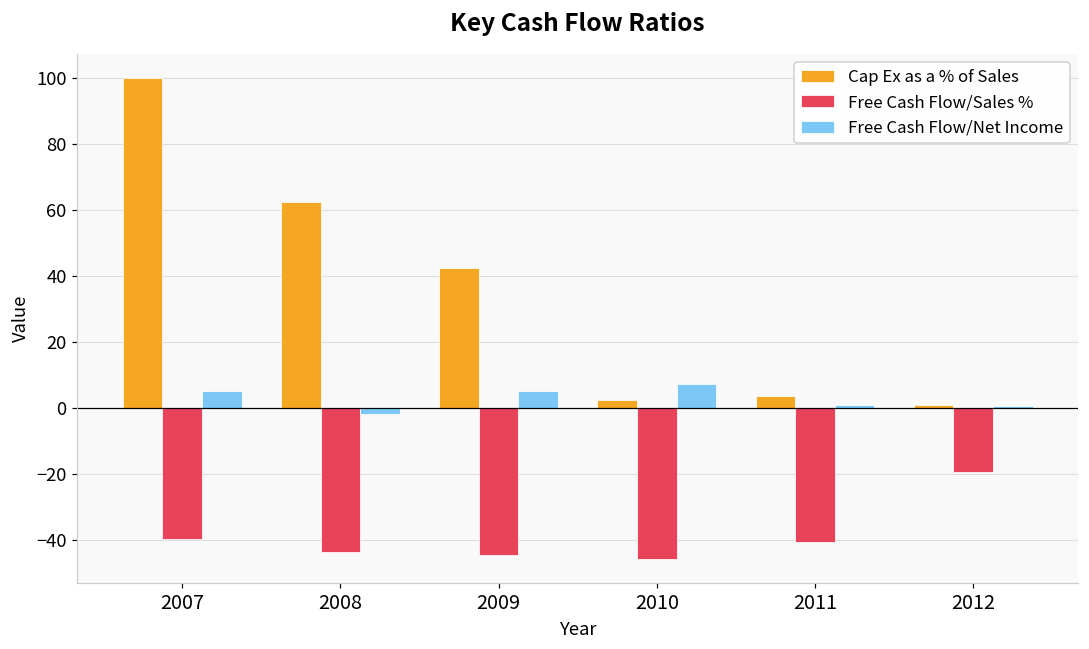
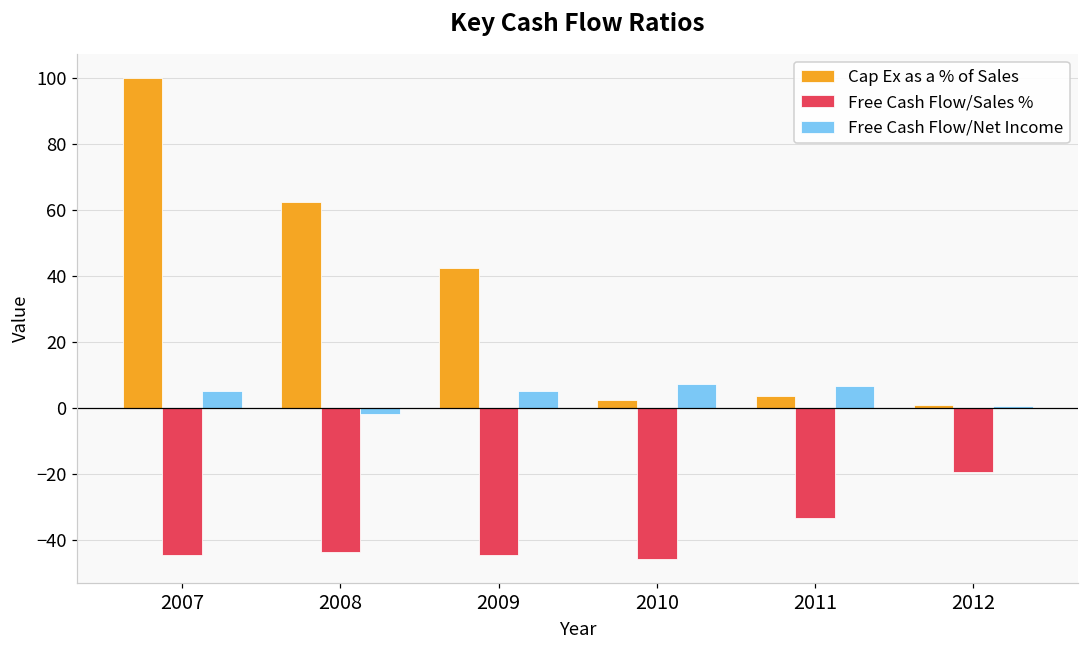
Free Cash Flow/Sales %, 2007: -40 -> -45
Free Cash Flow/Sales %, 2011: -41 -> -33
Free Cash Flow/Net Income, 2011: 1 -> 7
